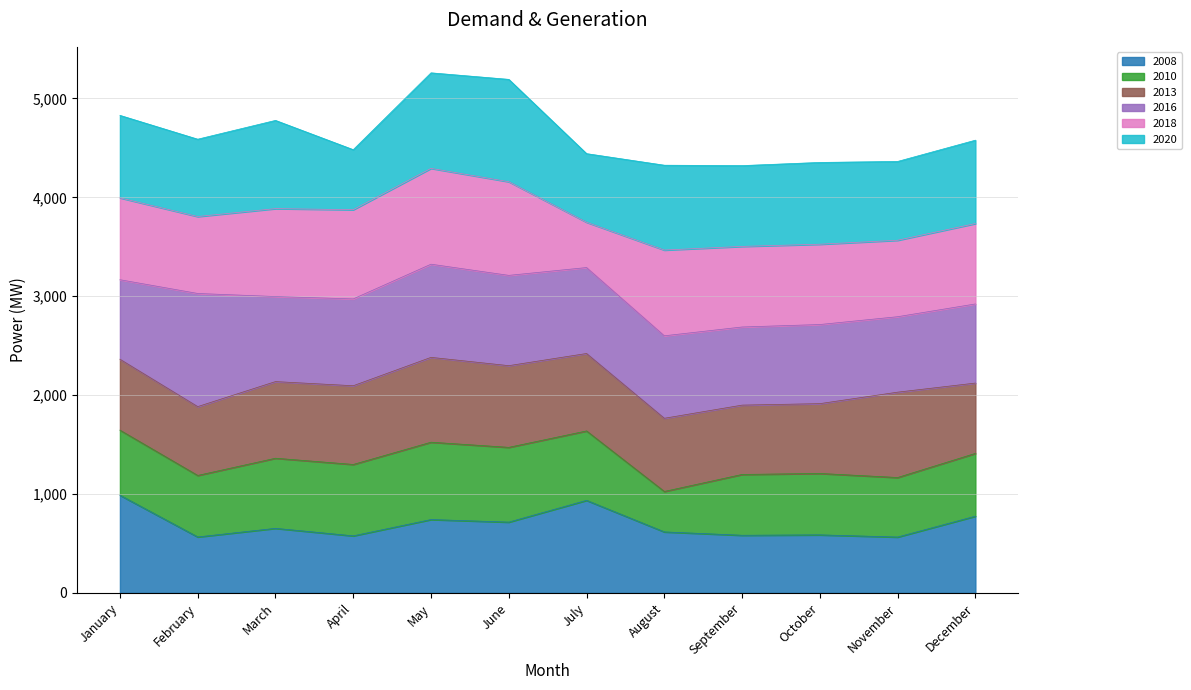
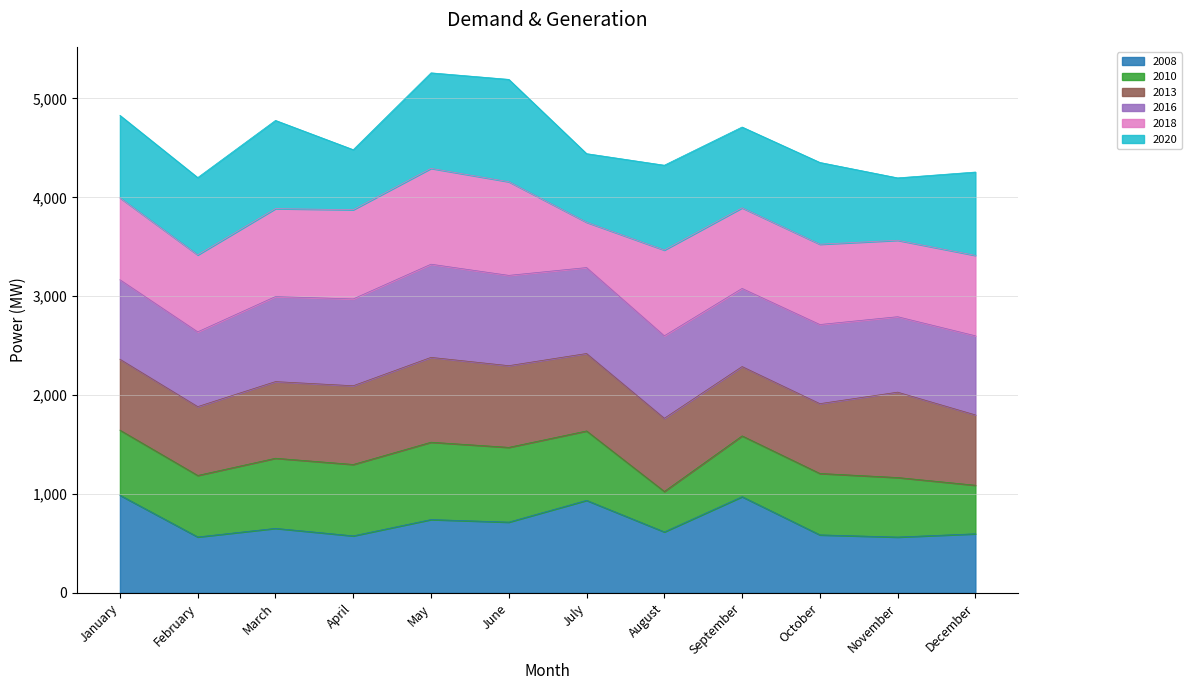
2016, February: 1,100 -> 800
2008, September: 600 -> 1,000
2020, November: 800 -> 600
2008, December: 800 -> 600
2010, December: 600 -> 500
